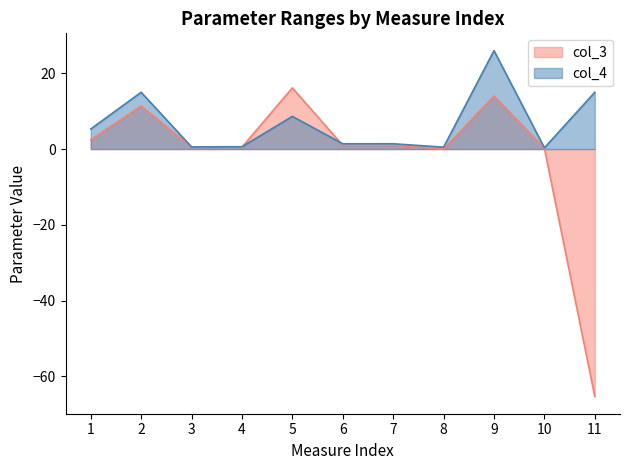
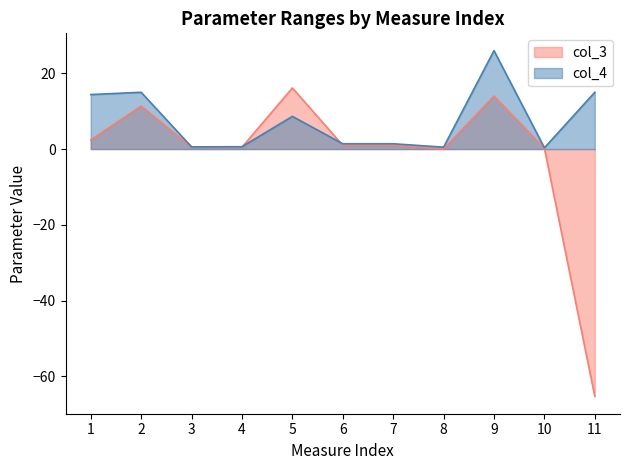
col_4, 1: 5 -> 14
